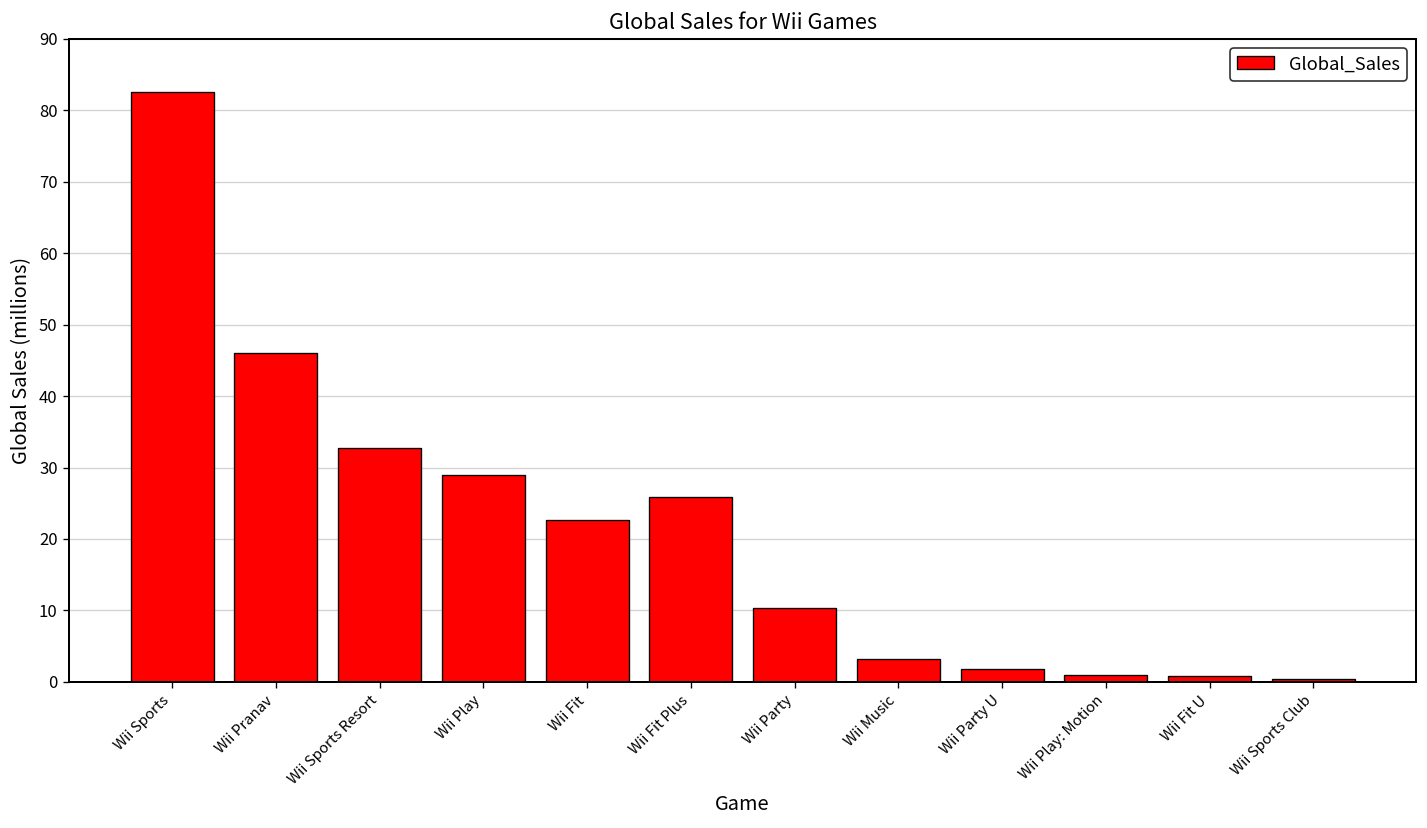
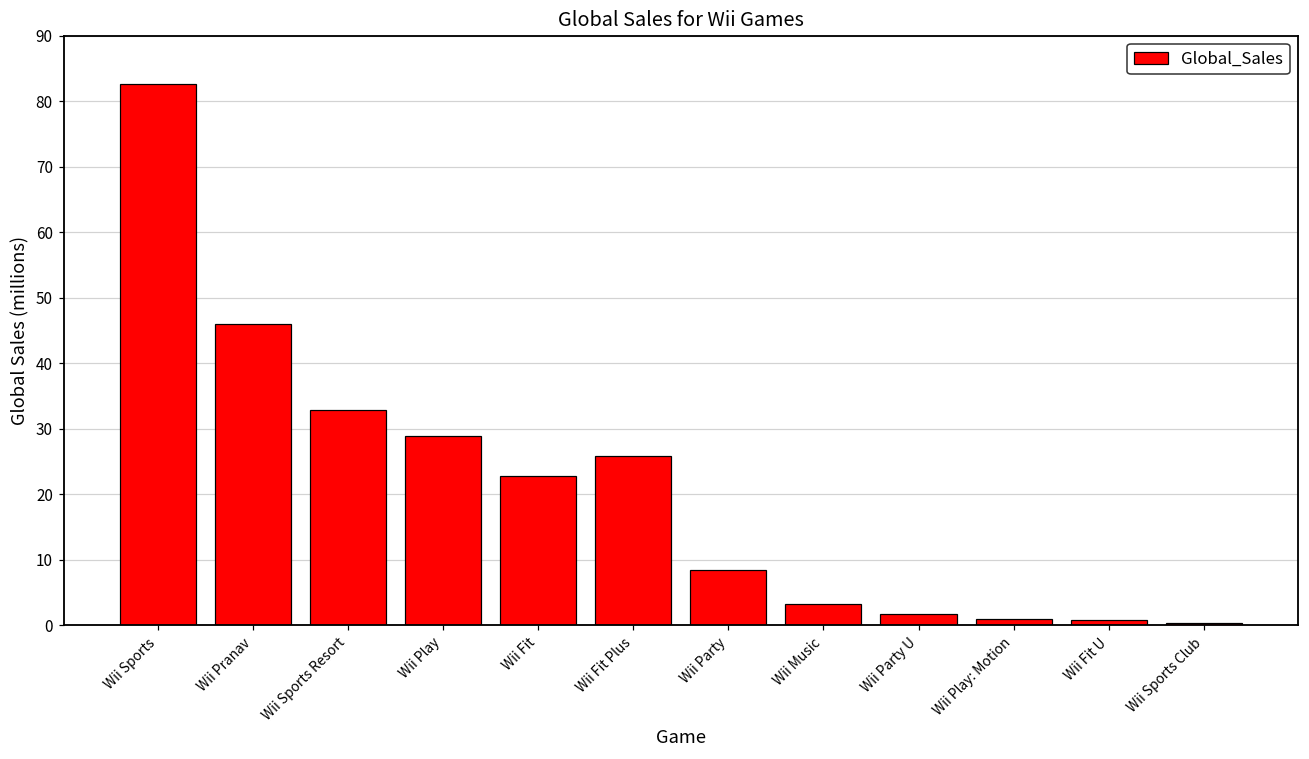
Wii Party: 10 -> 8
